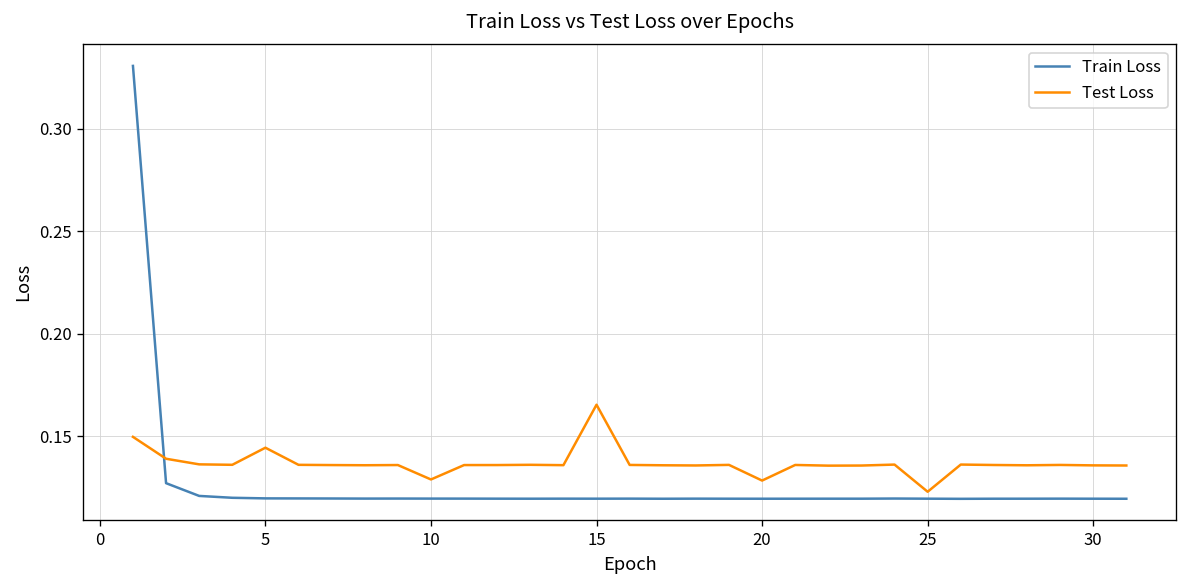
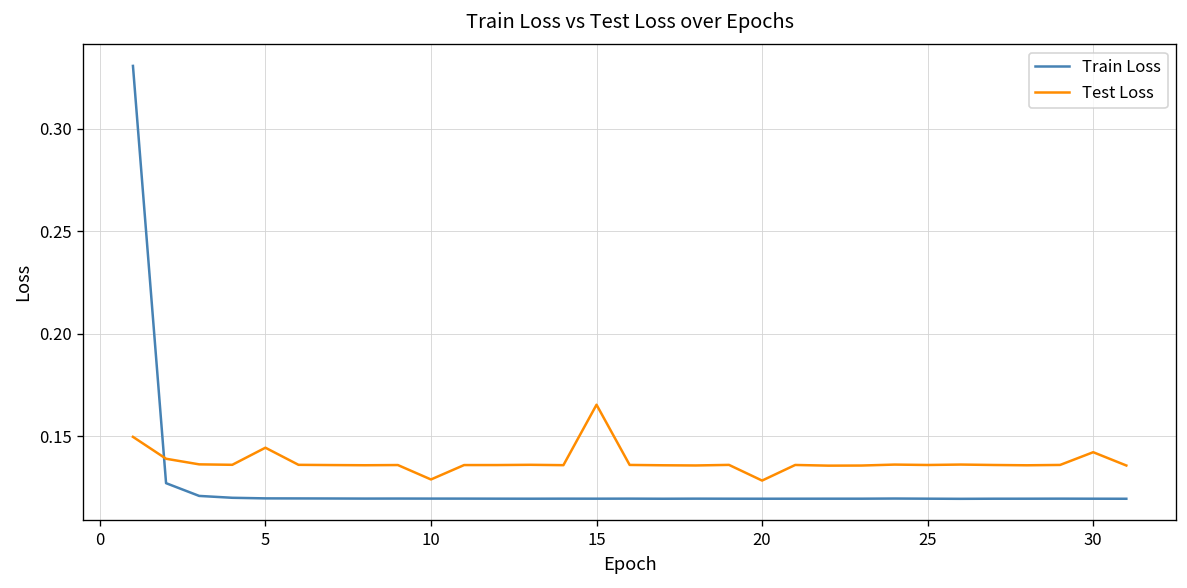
Test Loss, 25: 0.123 -> 0.136
Test Loss, 30: 0.136 -> 0.142
